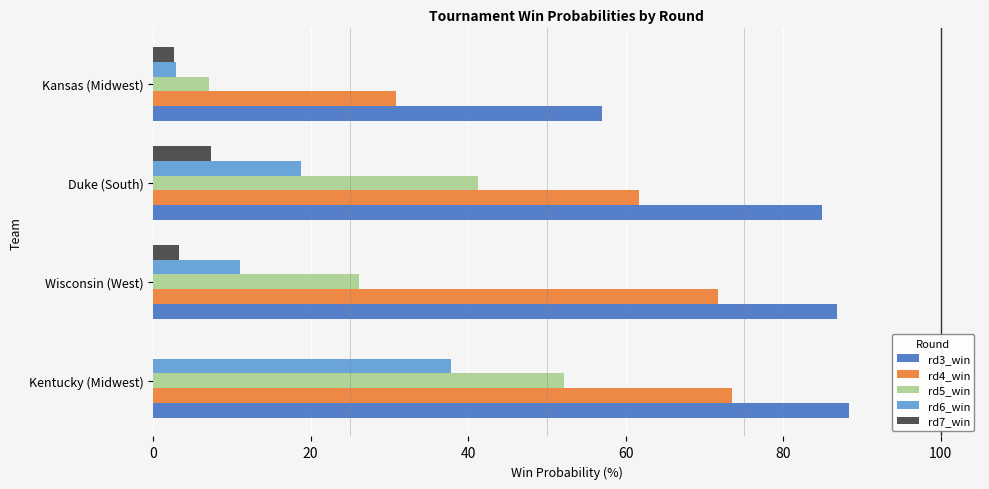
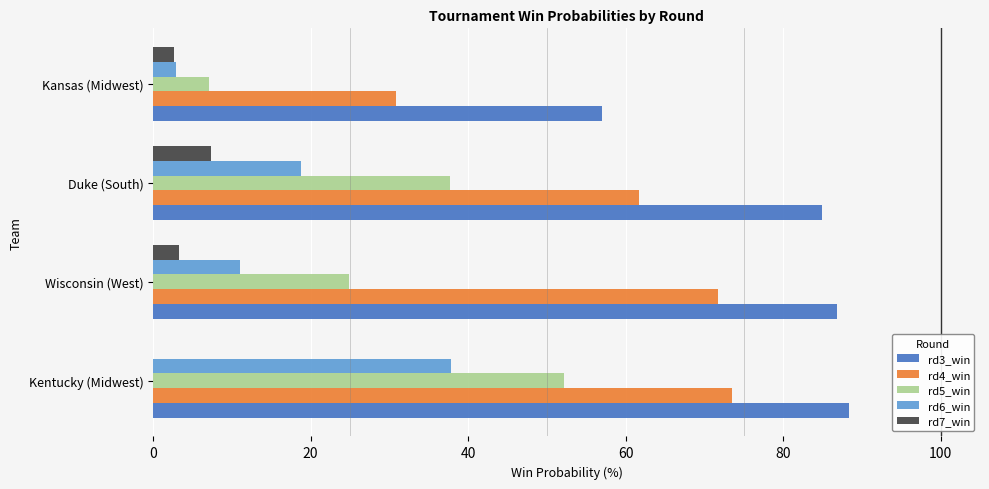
rd5_win, Duke (South): 41 -> 38
rd5_win, Wisconsin (West): 26 -> 25
